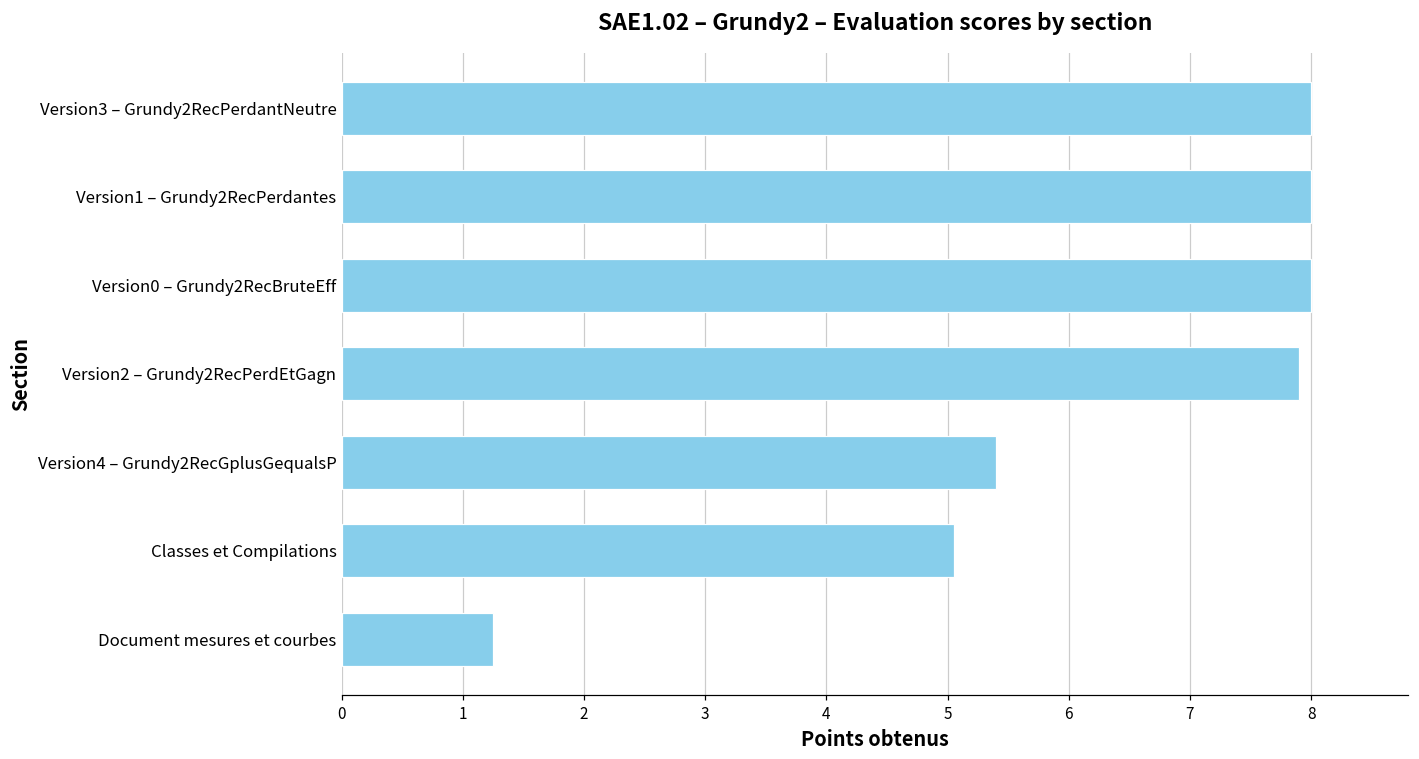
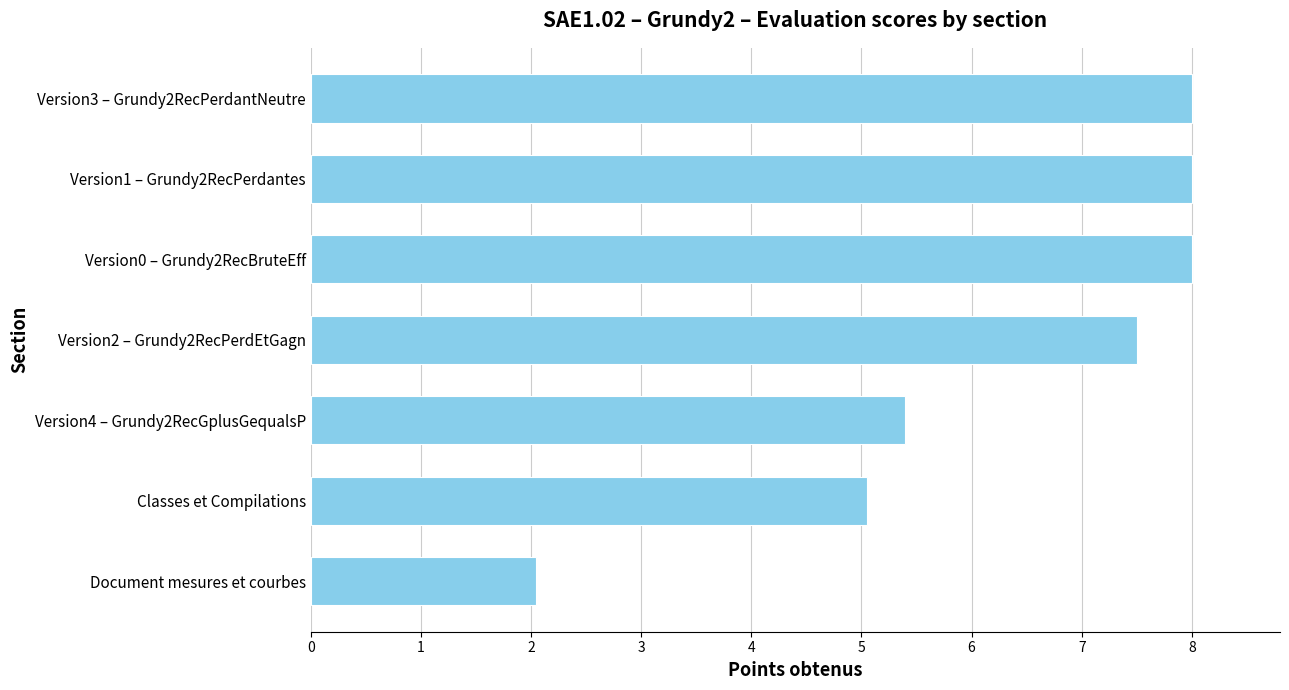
Version2 – Grundy2RecPerdEtGagn: 7.9 -> 7.5
Document mesures et courbes: 1.25 -> 2.05
